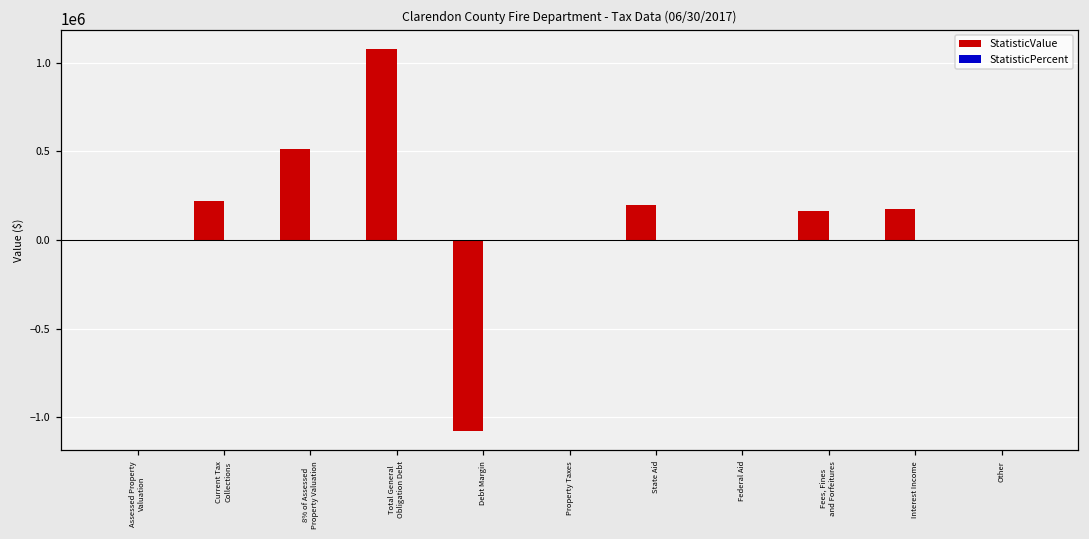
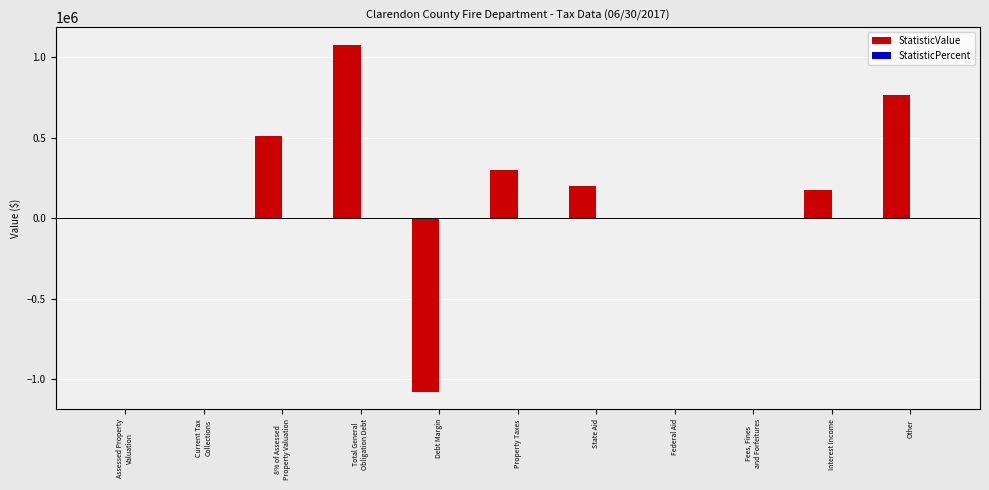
StatisticValue, Current Tax Collections: 220000 -> 0
StatisticValue, Property Taxes: 0 -> 300000
StatisticValue, Fees, Fines and Forfeitures: 160000 -> 0
StatisticValue, Other: 0 -> 760000
